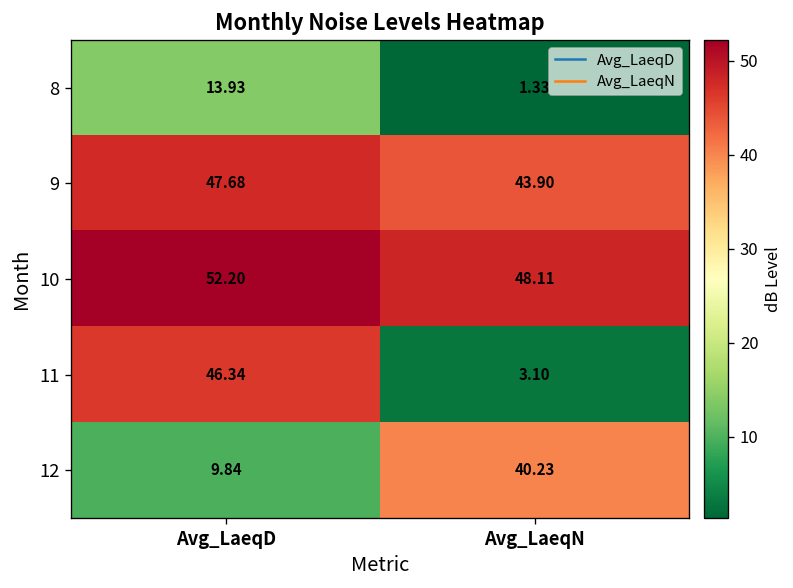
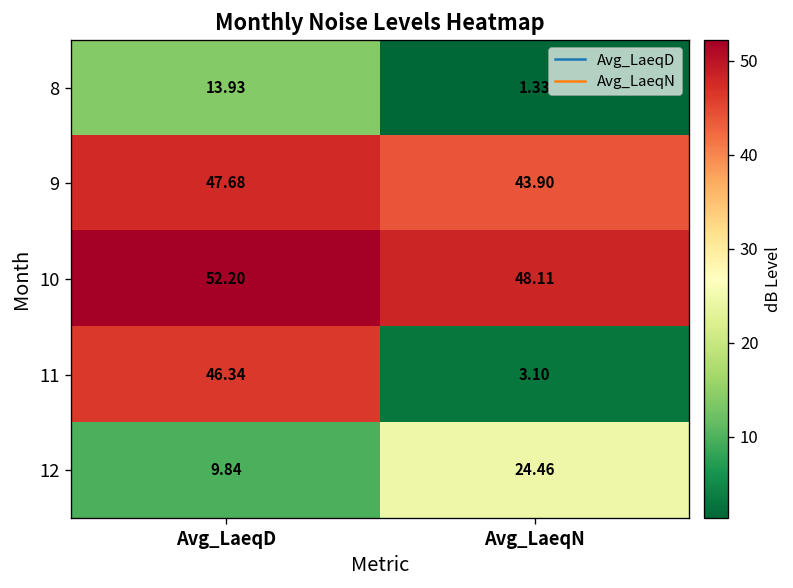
12, Avg_LaeqN: 40.23 -> 24.46
